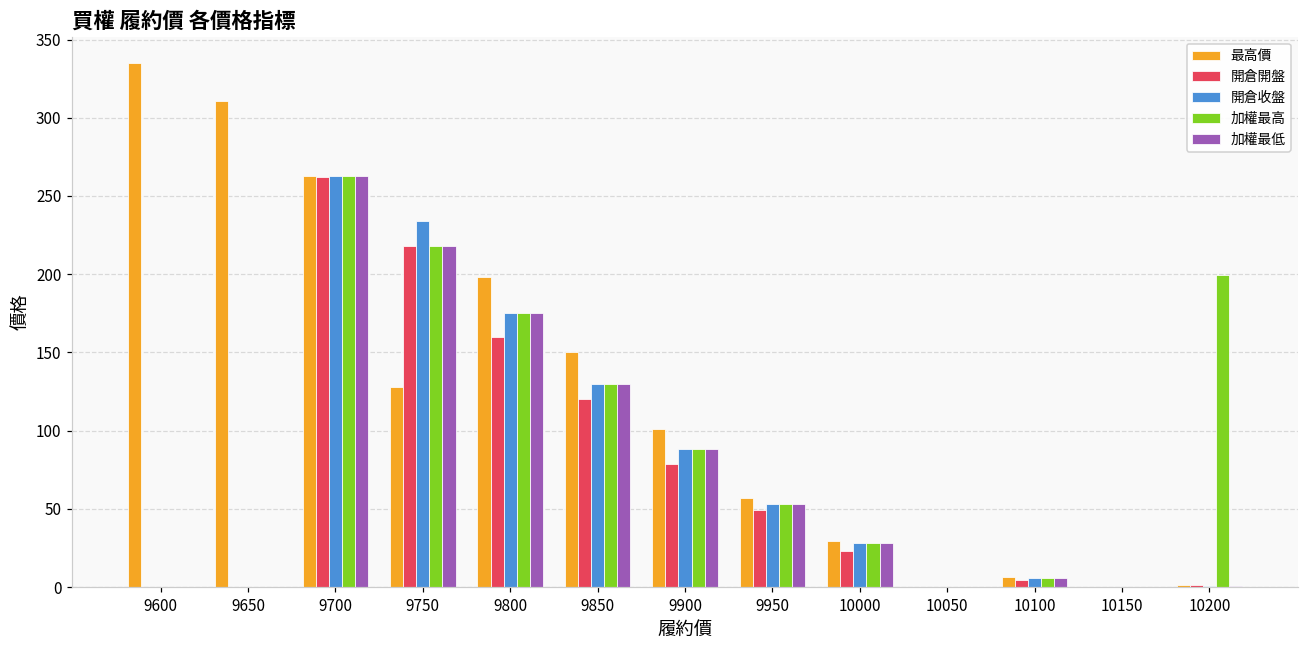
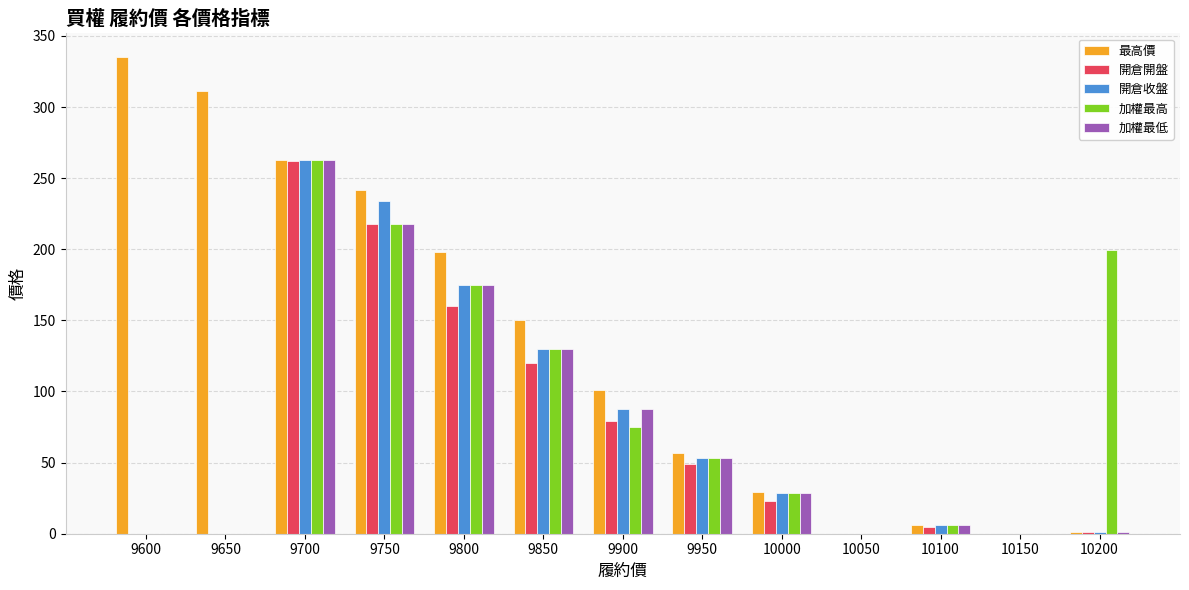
最高價, 9750: 128 -> 242
加權最高, 9900: 88 -> 75
